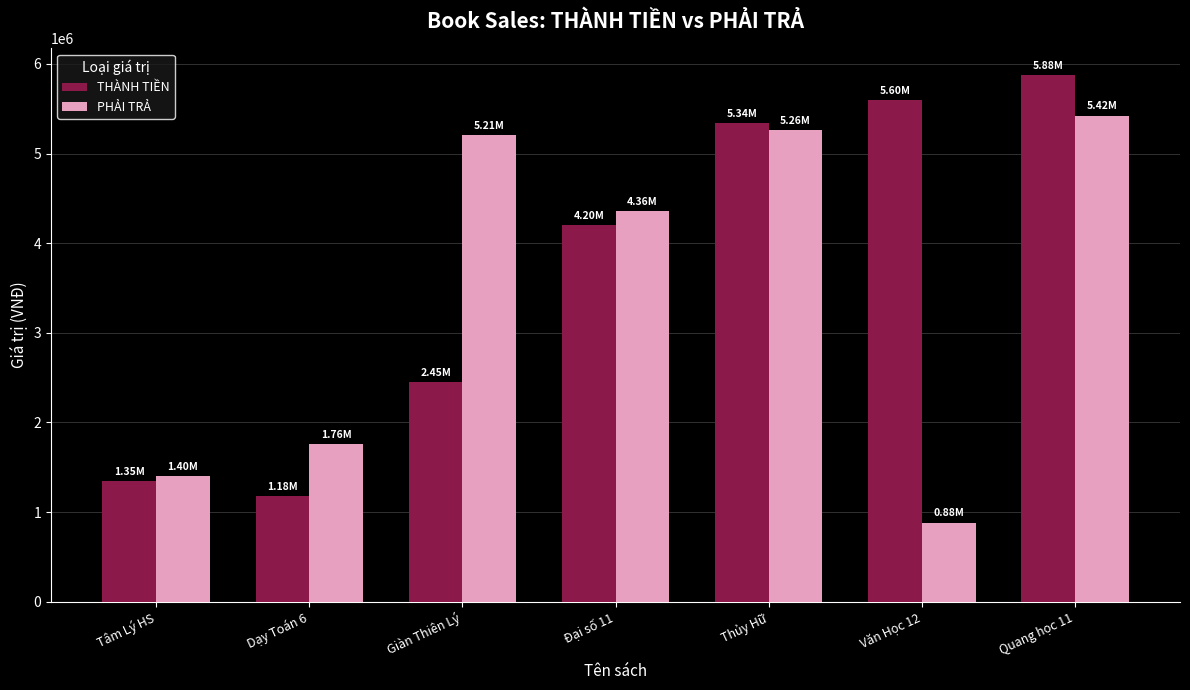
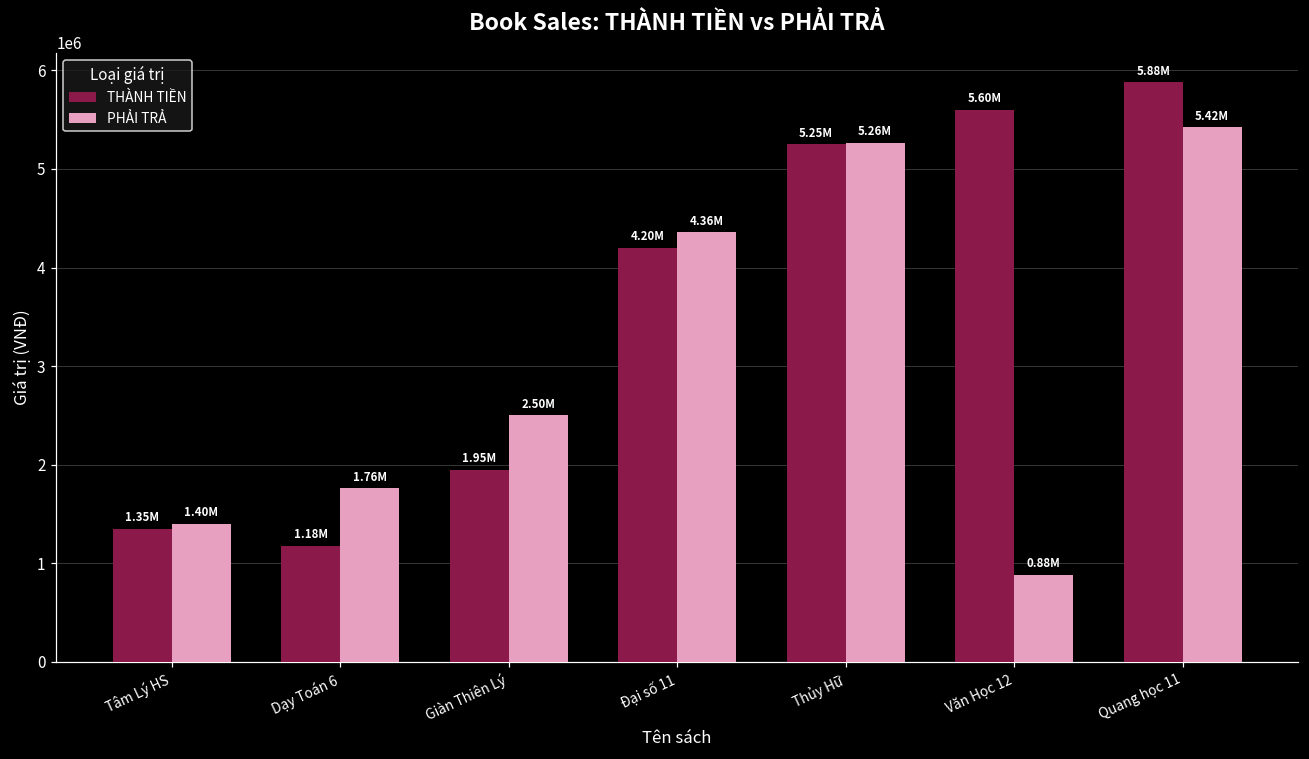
THÀNH TIỀN, Giàn Thiên Lý: 2.45M -> 1.95M
PHẢI TRẢ, Giàn Thiên Lý: 5.21M -> 2.50M
THÀNH TIỀN, Thủy Hữ: 5.34M -> 5.25M
